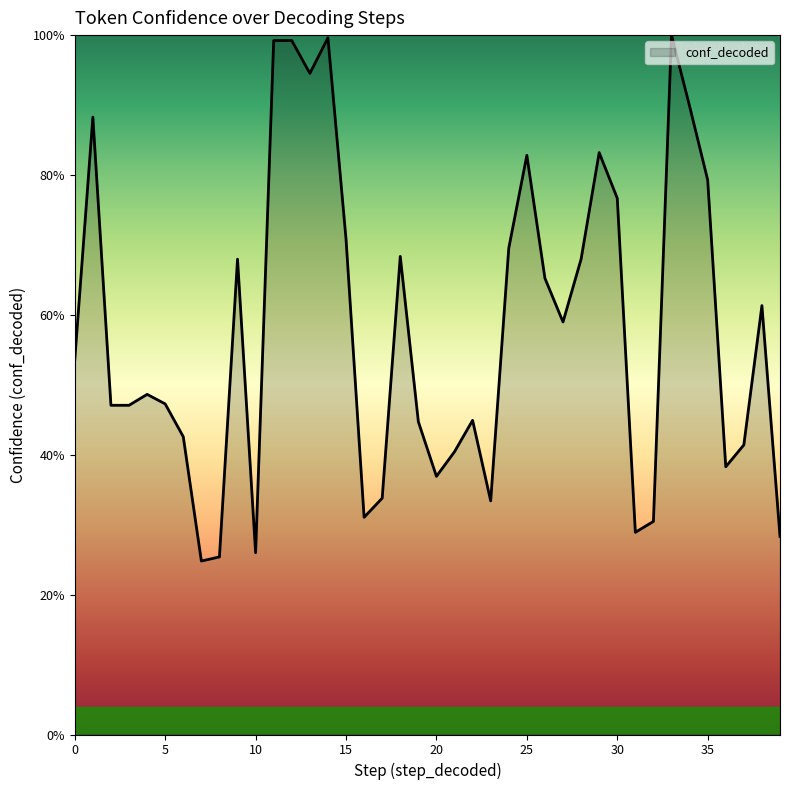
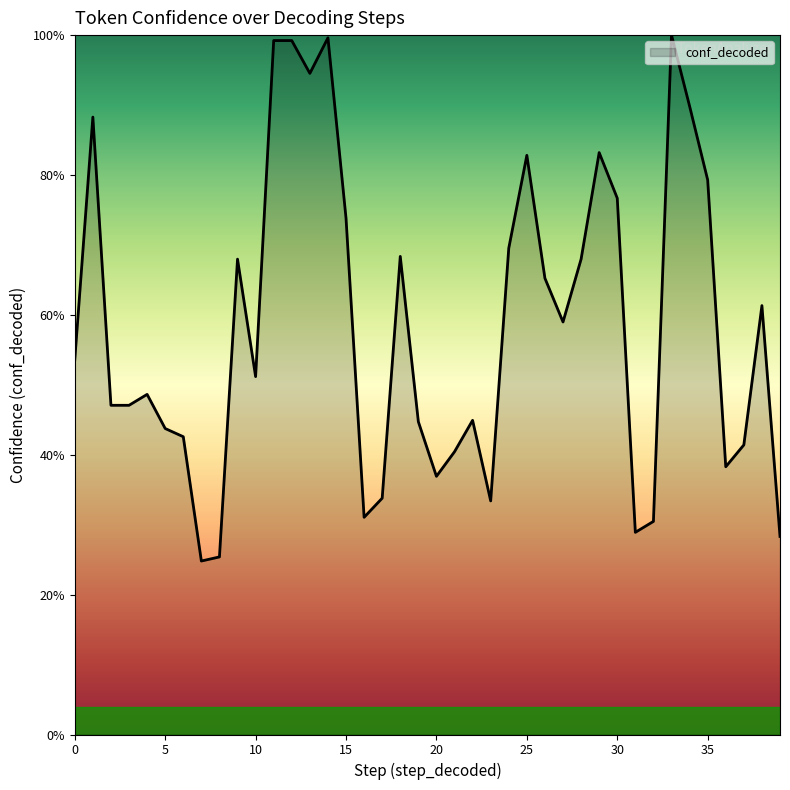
5: 47% -> 44%
10: 26% -> 51%
15: 71% -> 74%
